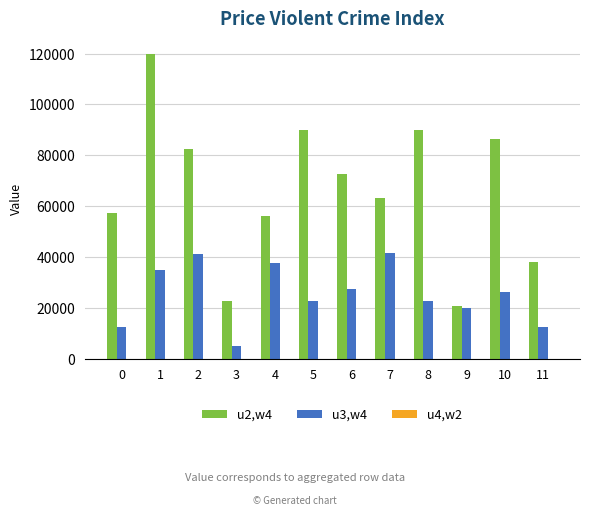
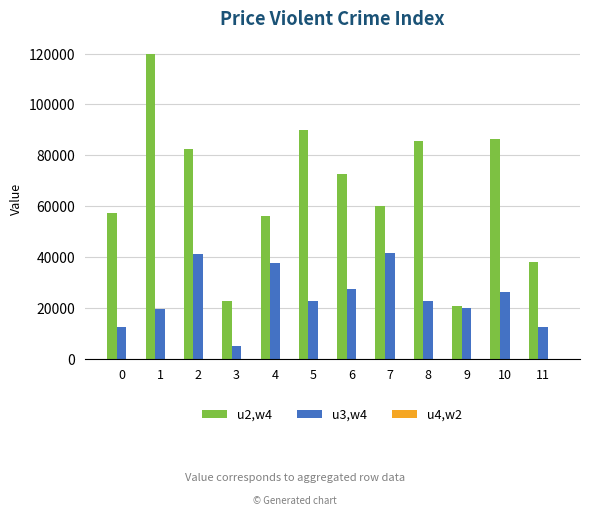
u3,w4, 1: 35000 -> 19000
u2,w4, 7: 63000 -> 60000
u2,w4, 8: 90000 -> 86000
